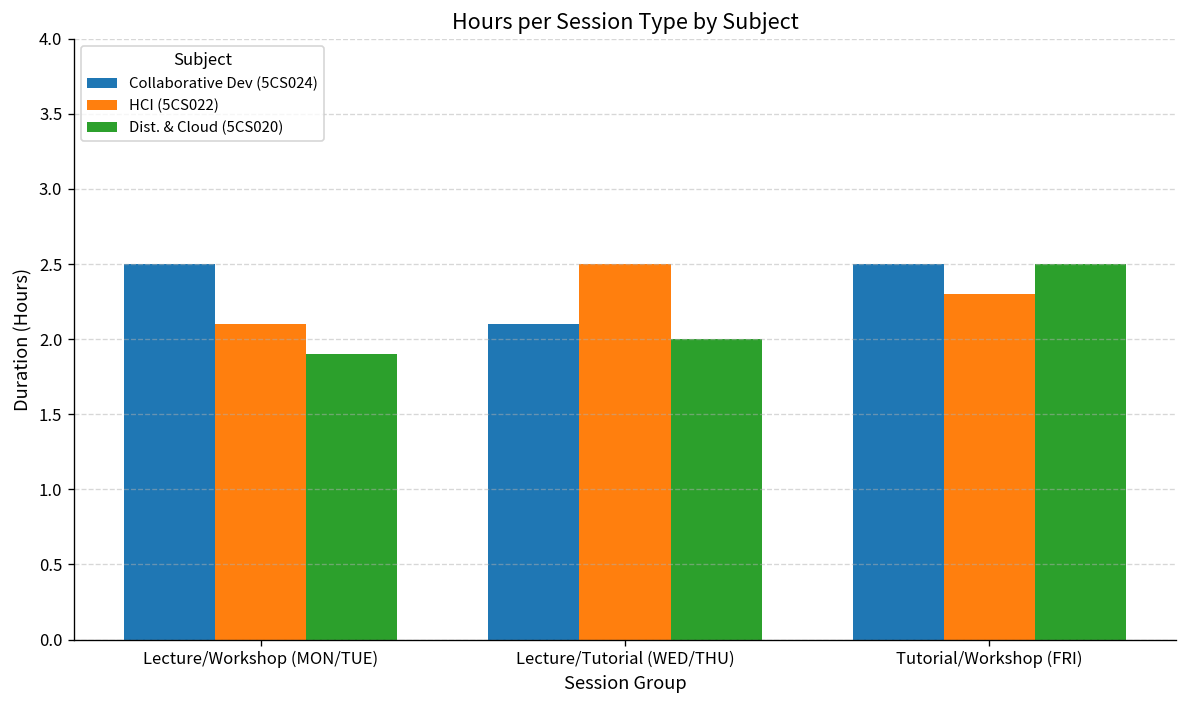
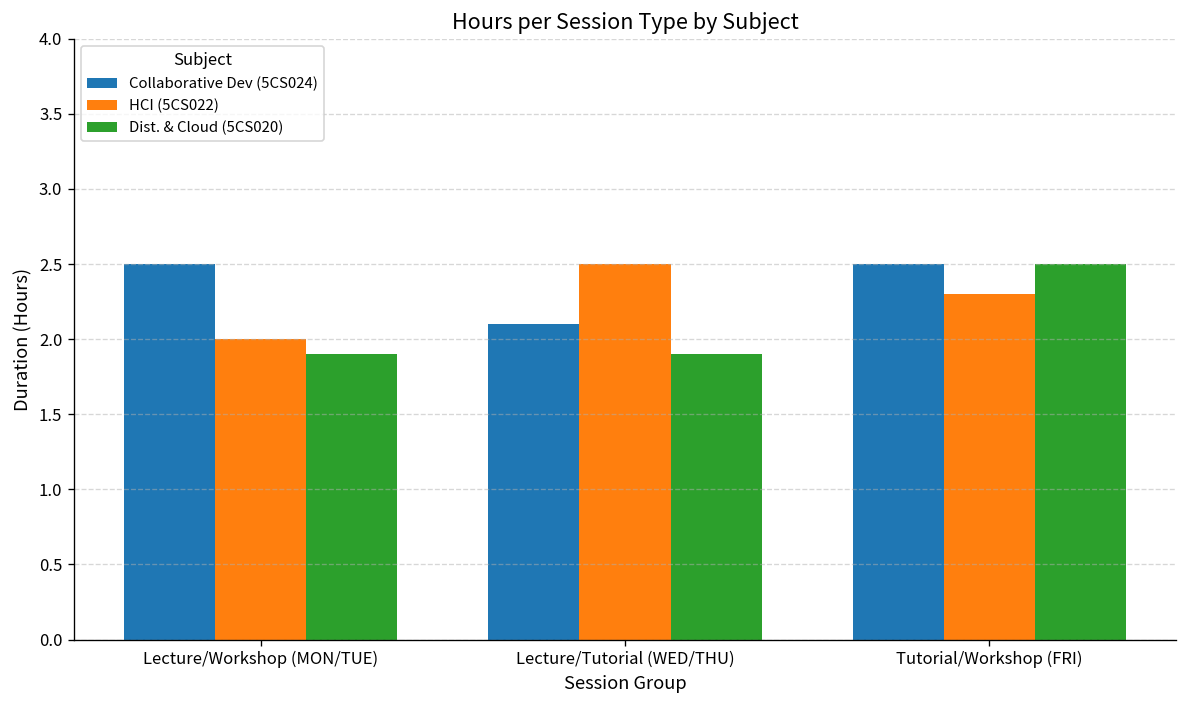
HCI (5CS022), Lecture/Workshop (MON/TUE): 2.1 -> 2.0
Dist. & Cloud (5CS020), Lecture/Tutorial (WED/THU): 2.0 -> 1.9
